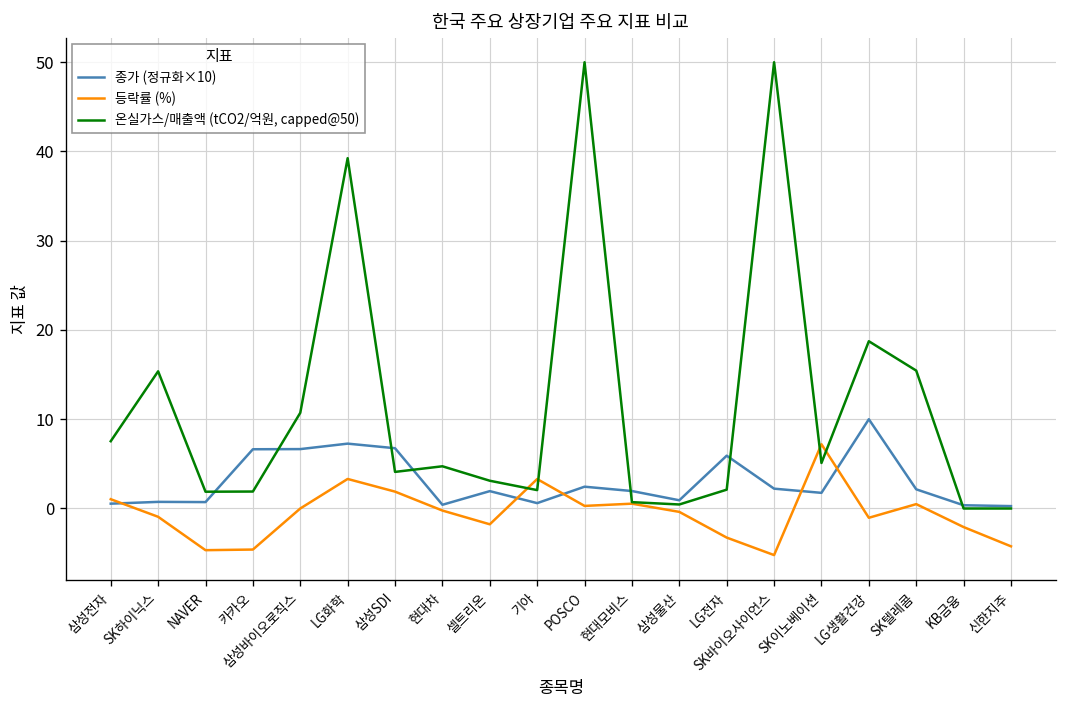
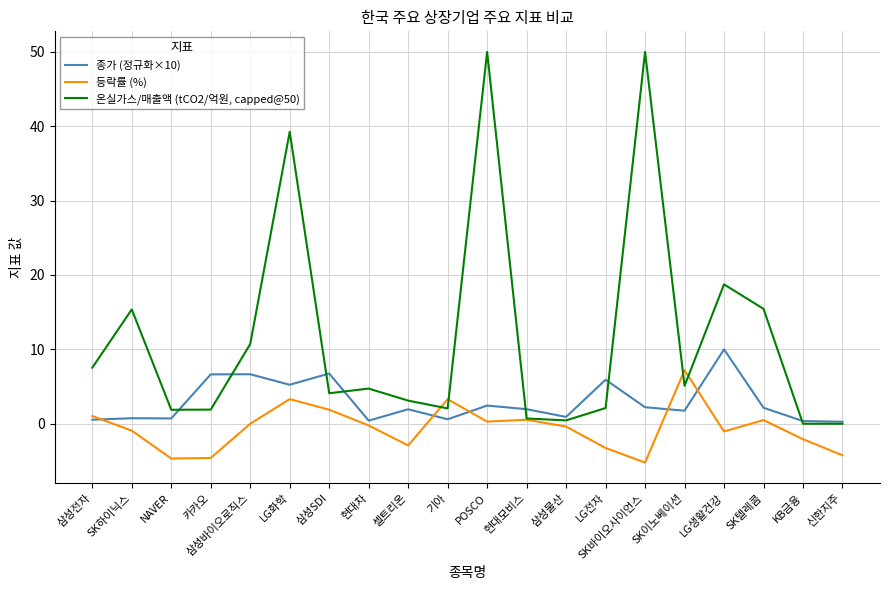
종가 (정규화×10), LG화학: 7 -> 5
등락률 (%), 셀트리온: -2 -> -3
